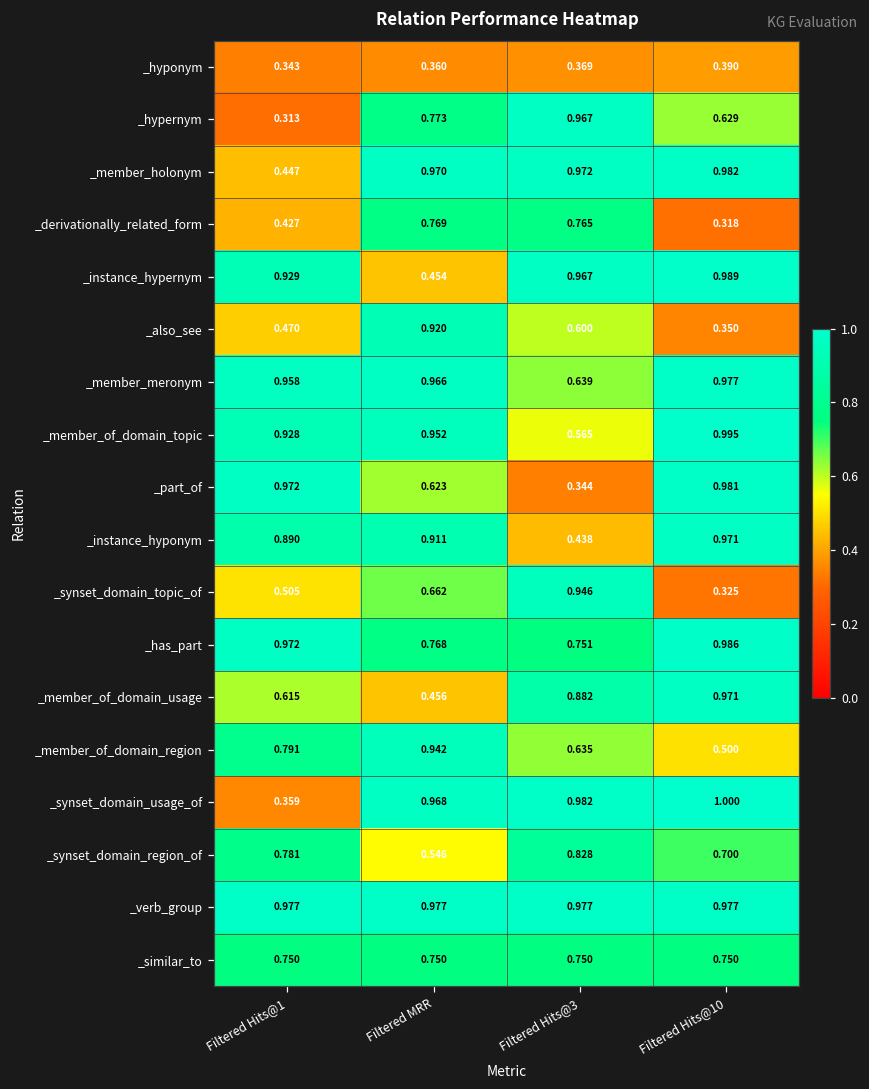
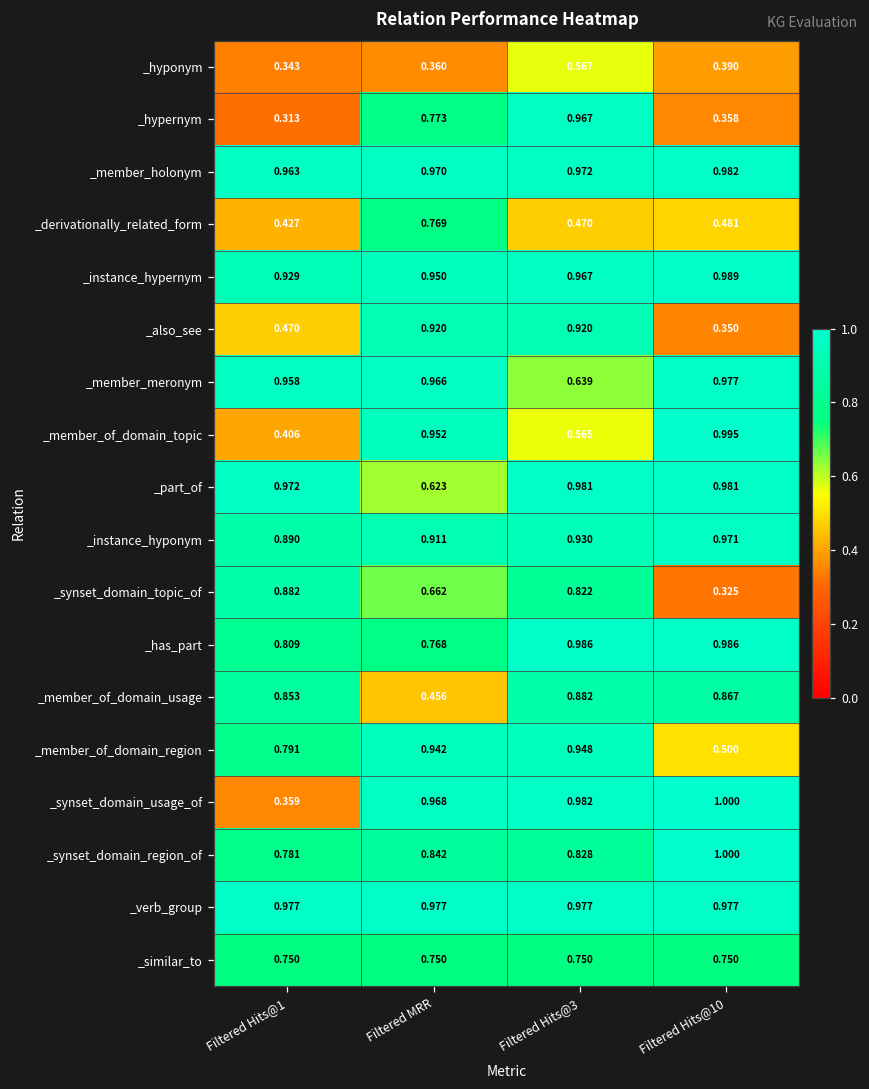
_hyponym, Filtered Hits@3: 0.369 -> 0.567
_hypernym, Filtered Hits@10: 0.629 -> 0.358
_member_holonym, Filtered Hits@1: 0.447 -> 0.963
_derivationally_related_form, Filtered Hits@3: 0.765 -> 0.470
_derivationally_related_form, Filtered Hits@10: 0.318 -> 0.481
_instance_hypernym, Filtered MRR: 0.454 -> 0.950
_also_see, Filtered Hits@3: 0.600 -> 0.920
_member_of_domain_topic, Filtered Hits@1: 0.928 -> 0.406
_part_of, Filtered Hits@3: 0.344 -> 0.981
_instance_hyponym, Filtered Hits@3: 0.438 -> 0.930
_synset_domain_topic_of, Filtered Hits@1: 0.505 -> 0.882
_synset_domain_topic_of, Filtered Hits@3: 0.946 -> 0.822
_has_part, Filtered Hits@1: 0.972 -> 0.809
_has_part, Filtered Hits@3: 0.751 -> 0.986
_member_of_domain_usage, Filtered Hits@1: 0.615 -> 0.853
_member_of_domain_usage, Filtered Hits@10: 0.971 -> 0.867
_member_of_domain_region, Filtered Hits@3: 0.635 -> 0.948
_synset_domain_region_of, Filtered MRR: 0.546 -> 0.842
_synset_domain_region_of, Filtered Hits@10: 0.700 -> 1.000
